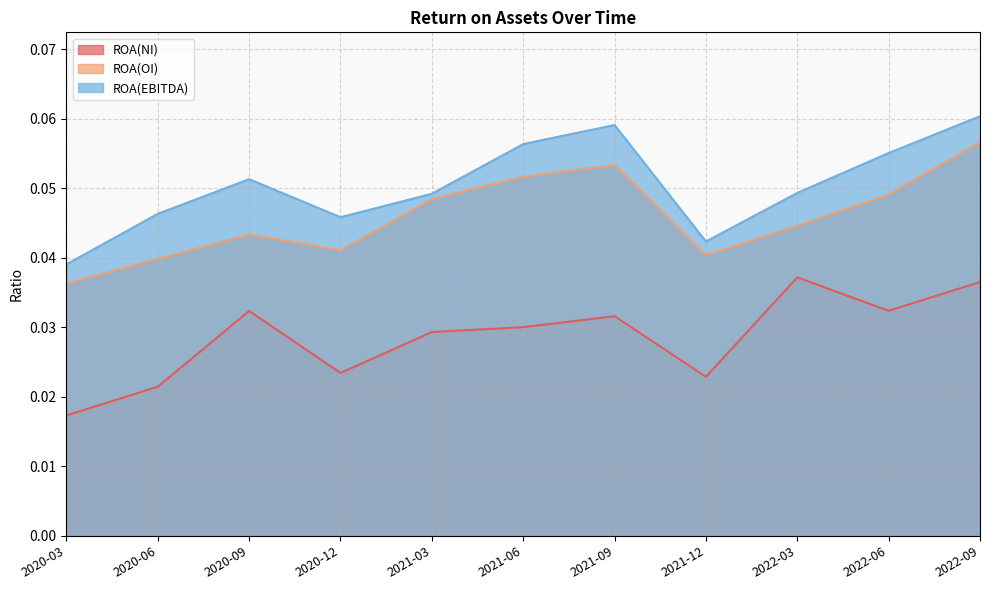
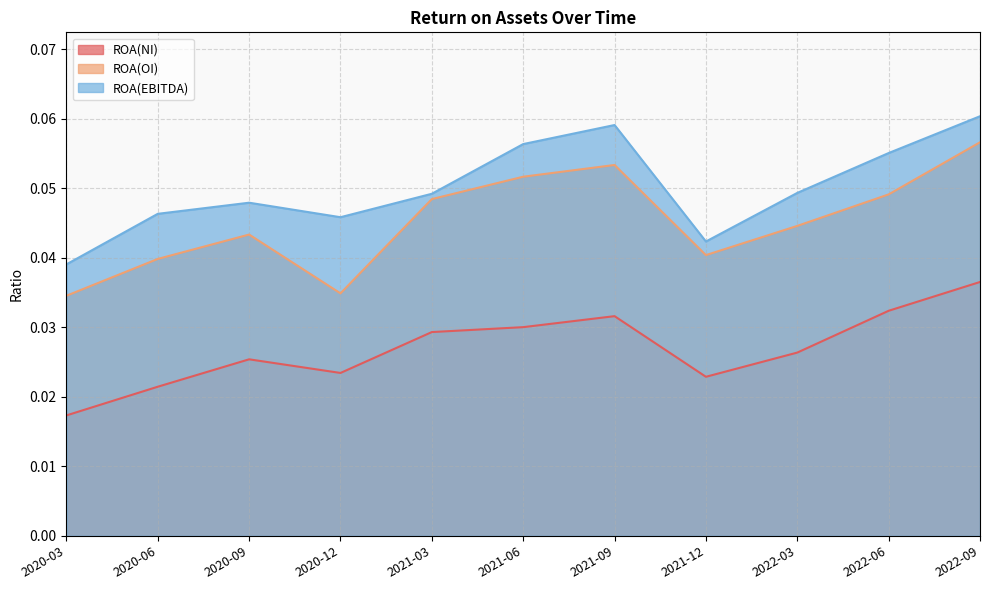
ROA(OI), 2020-03: 0.036 -> 0.035
ROA(NI), 2020-09: 0.032 -> 0.025
ROA(EBITDA), 2020-09: 0.051 -> 0.048
ROA(OI), 2020-12: 0.041 -> 0.035
ROA(NI), 2022-03: 0.037 -> 0.026
